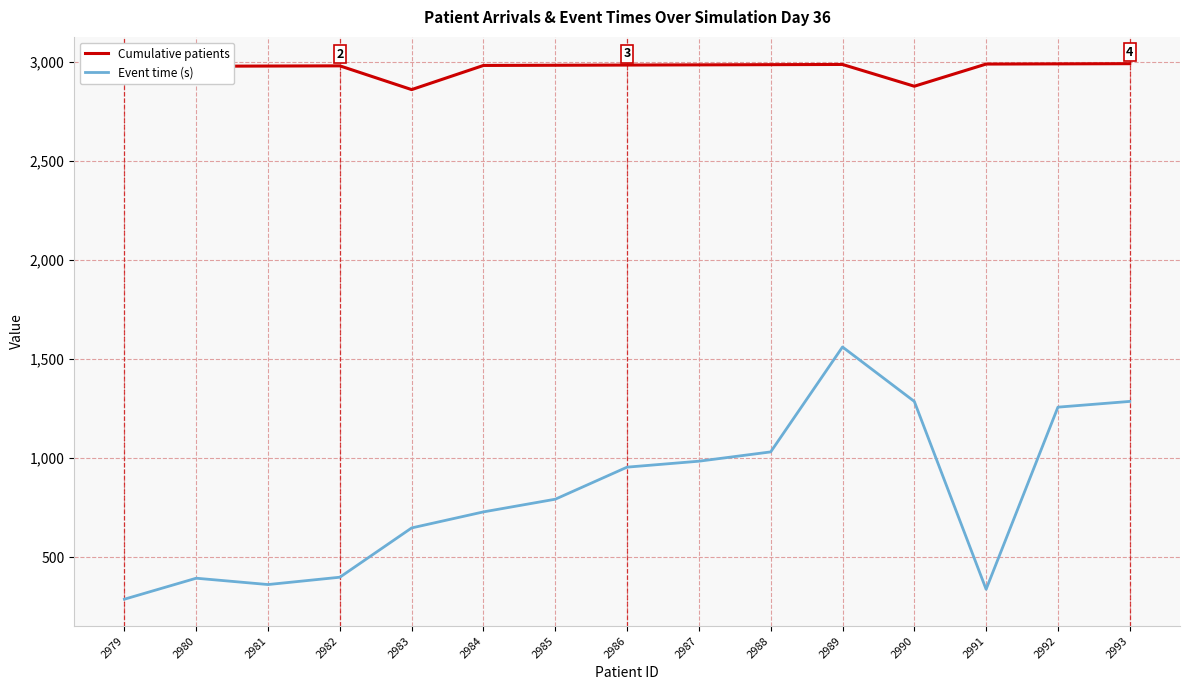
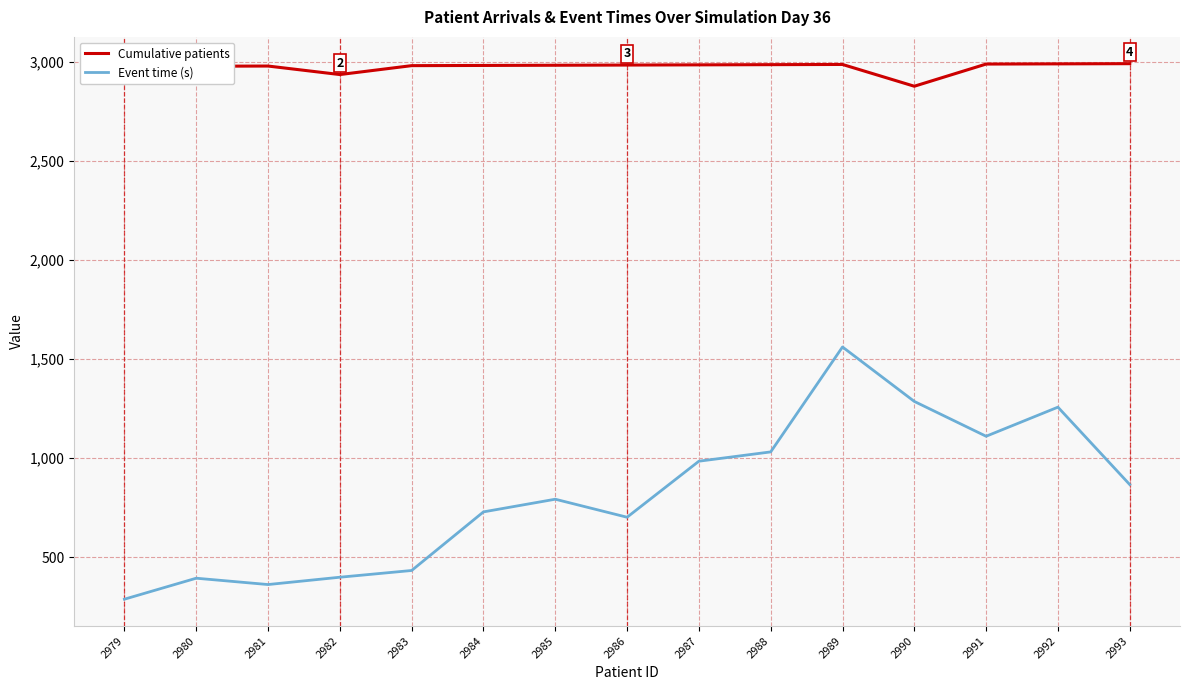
Cumulative patients, 2982: 2,980 -> 2,940
Cumulative patients, 2983: 2,860 -> 2,980
Event time (s), 2983: 650 -> 430
Event time (s), 2986: 960 -> 700
Event time (s), 2991: 340 -> 1,110
Event time (s), 2993: 1,290 -> 870
